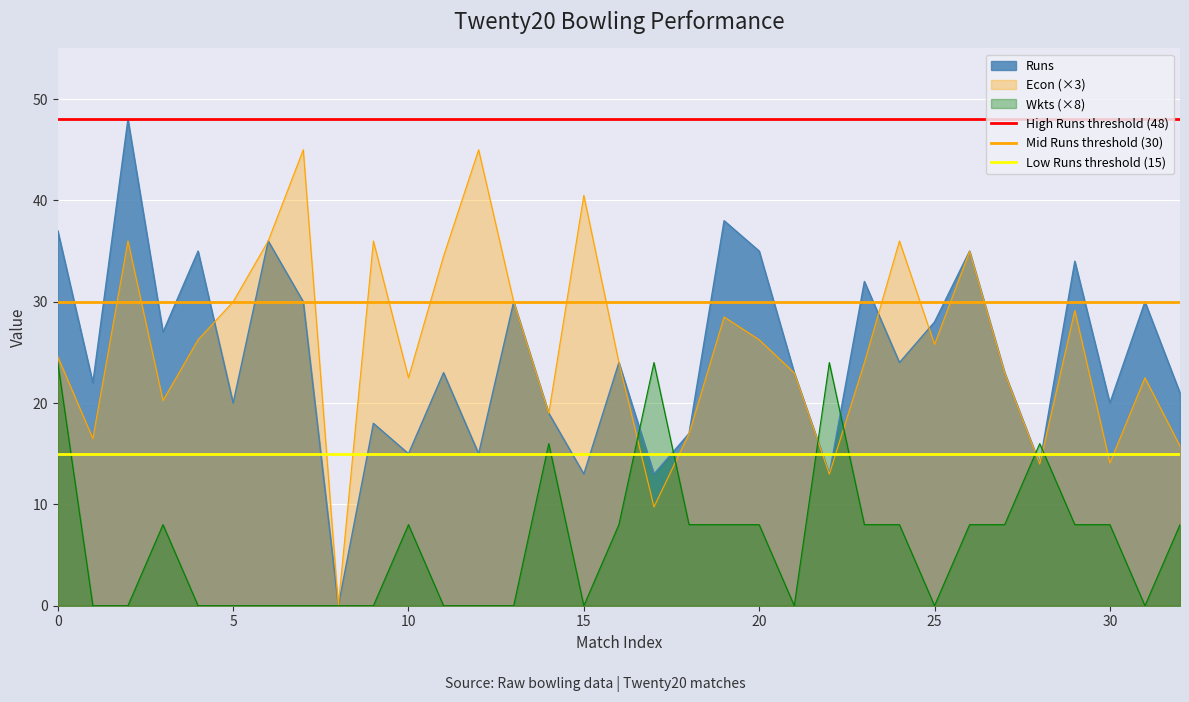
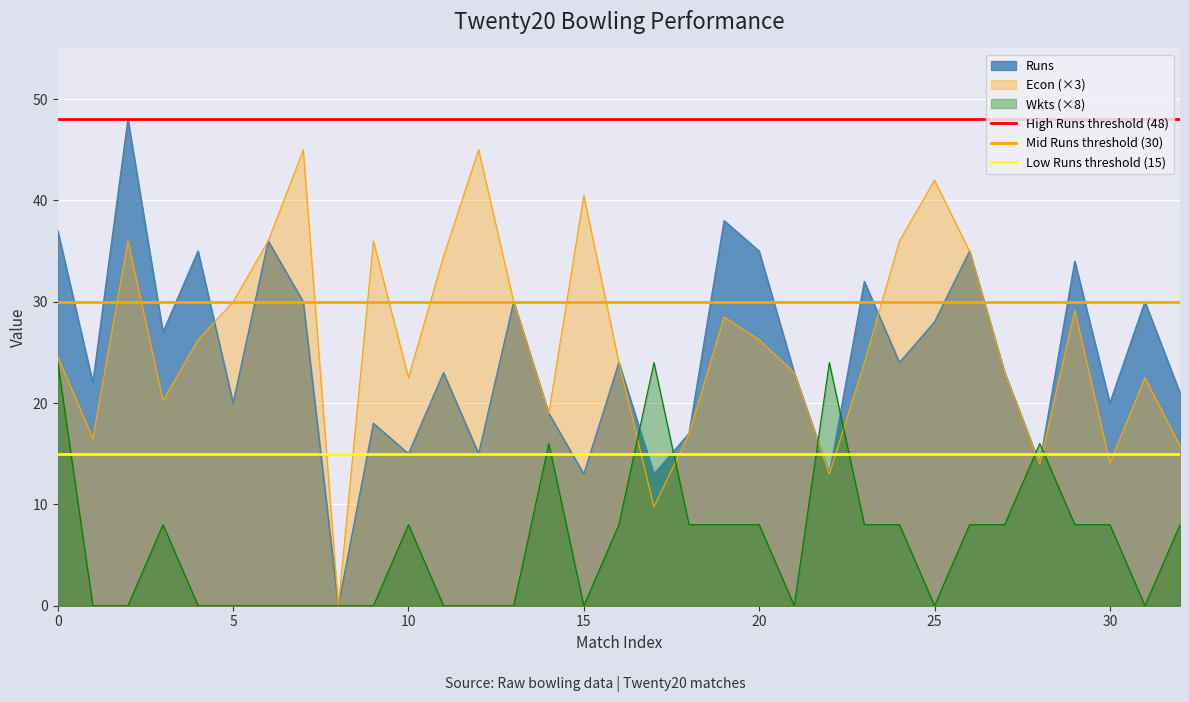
Econ (×3), 25: 25.8 -> 42.0
